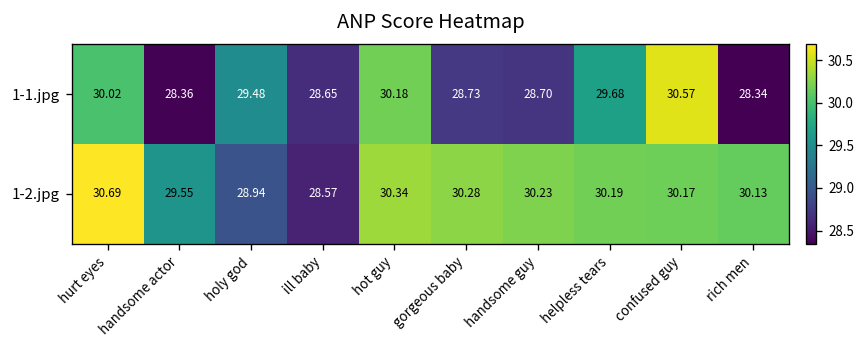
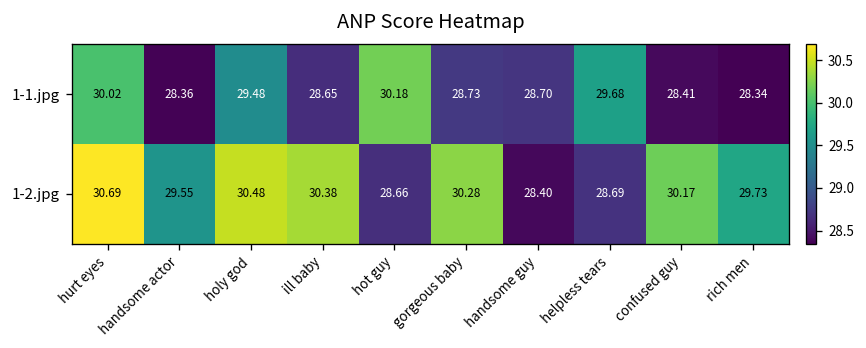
1-1.jpg, confused guy: 30.57 -> 28.41
1-2.jpg, holy god: 28.94 -> 30.48
1-2.jpg, ill baby: 28.57 -> 30.38
1-2.jpg, hot guy: 30.34 -> 28.66
1-2.jpg, handsome guy: 30.23 -> 28.40
1-2.jpg, helpless tears: 30.19 -> 28.69
1-2.jpg, rich men: 30.13 -> 29.73
